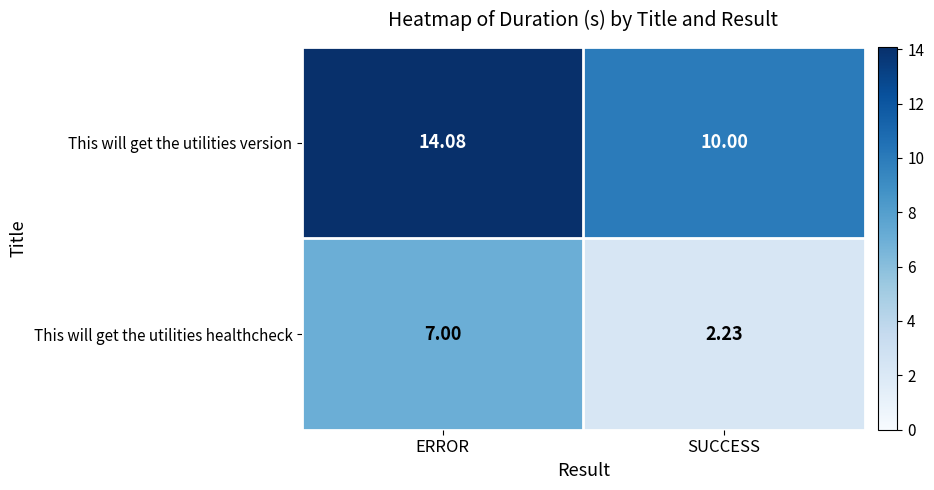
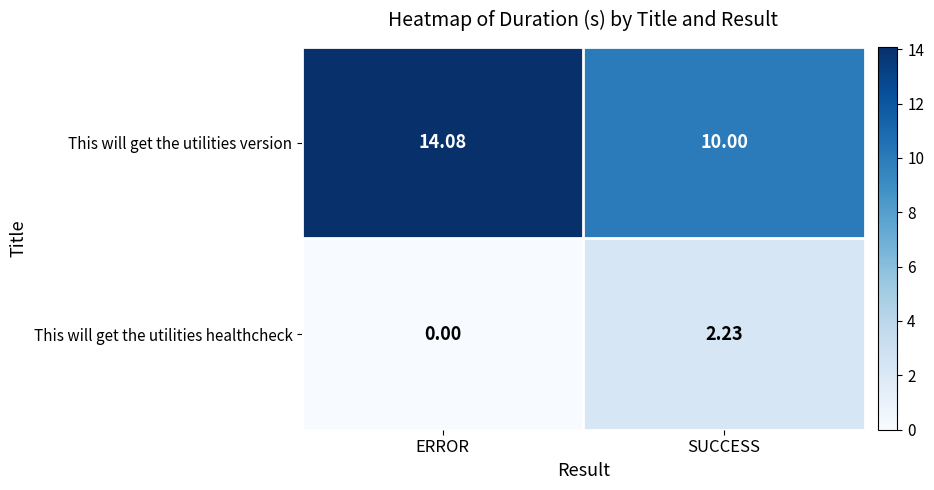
This will get the utilities healthcheck, ERROR: 7.00 -> 0.00
